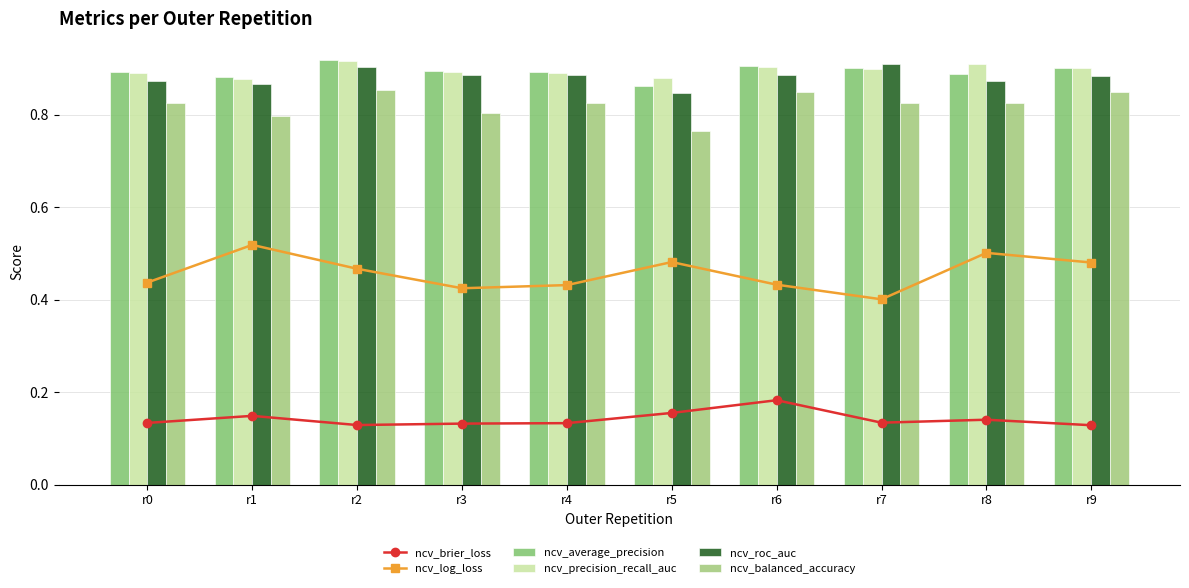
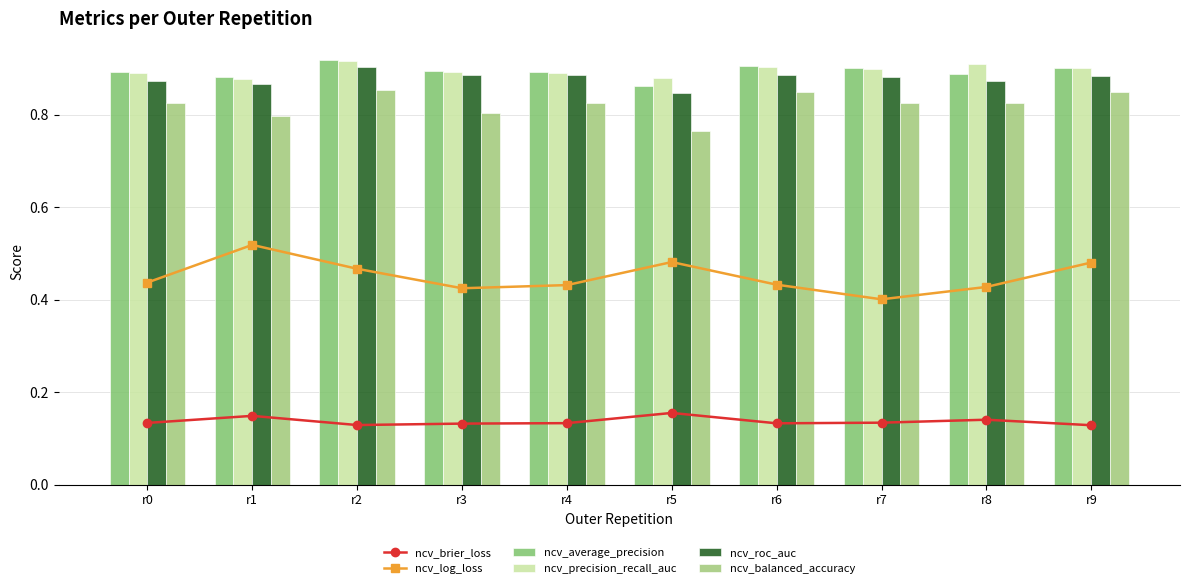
ncv_brier_loss, r6: 0.18 -> 0.13
ncv_roc_auc, r7: 0.91 -> 0.88
ncv_log_loss, r8: 0.50 -> 0.43
